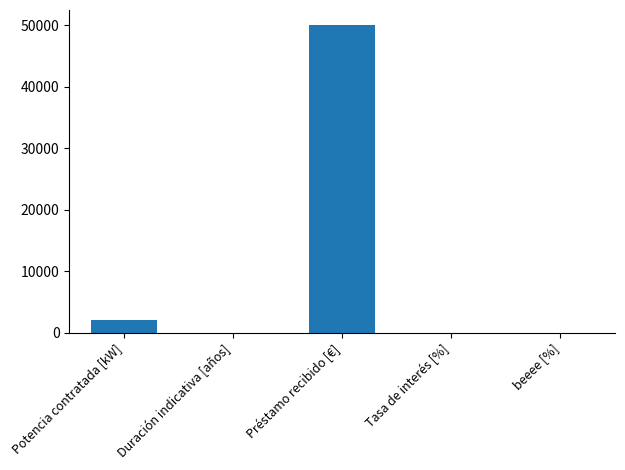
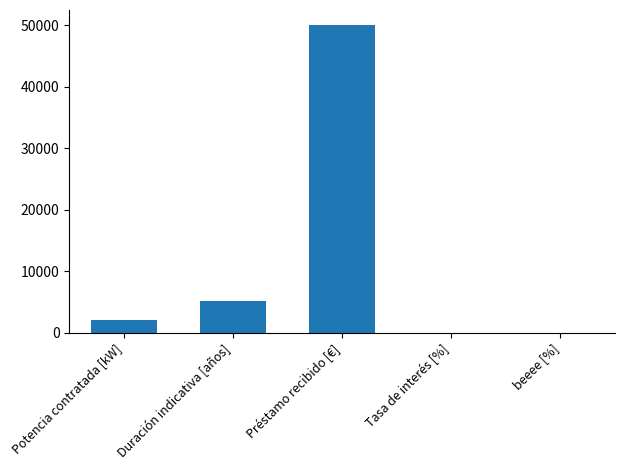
Duración indicativa [años]: 0 -> 5000
